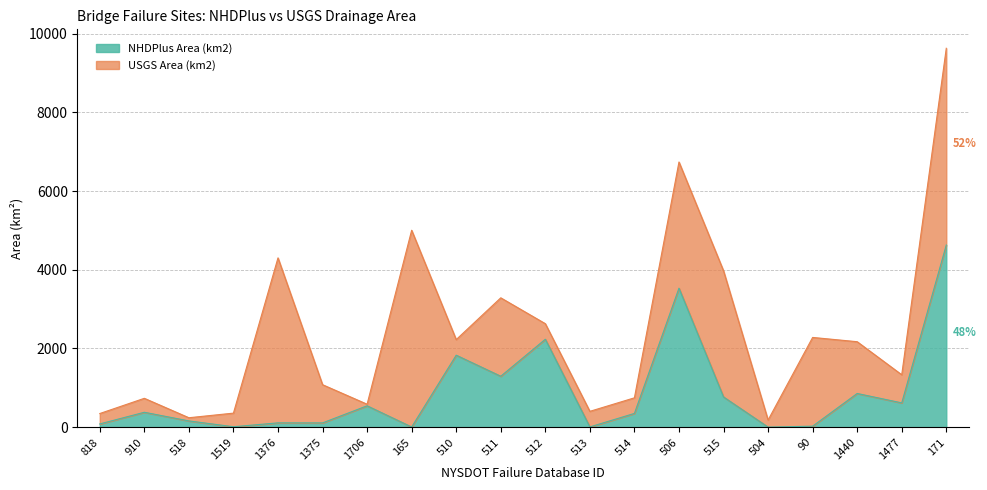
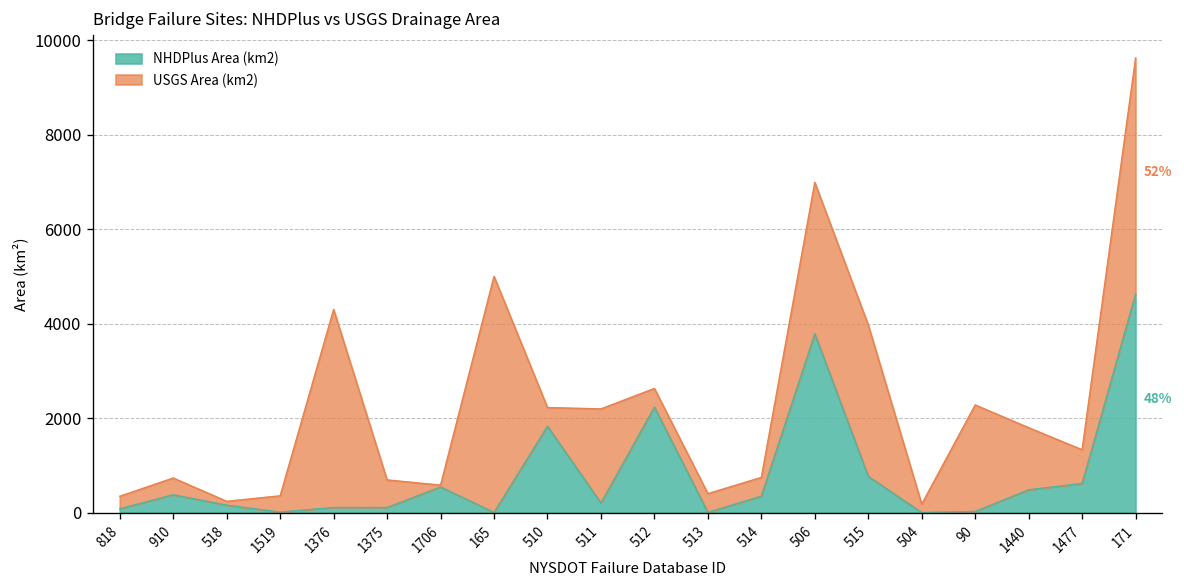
USGS Area (km2), 1375: 1000 -> 600
NHDPlus Area (km2), 511: 1300 -> 200
NHDPlus Area (km2), 506: 3500 -> 3800
NHDPlus Area (km2), 1440: 900 -> 500
